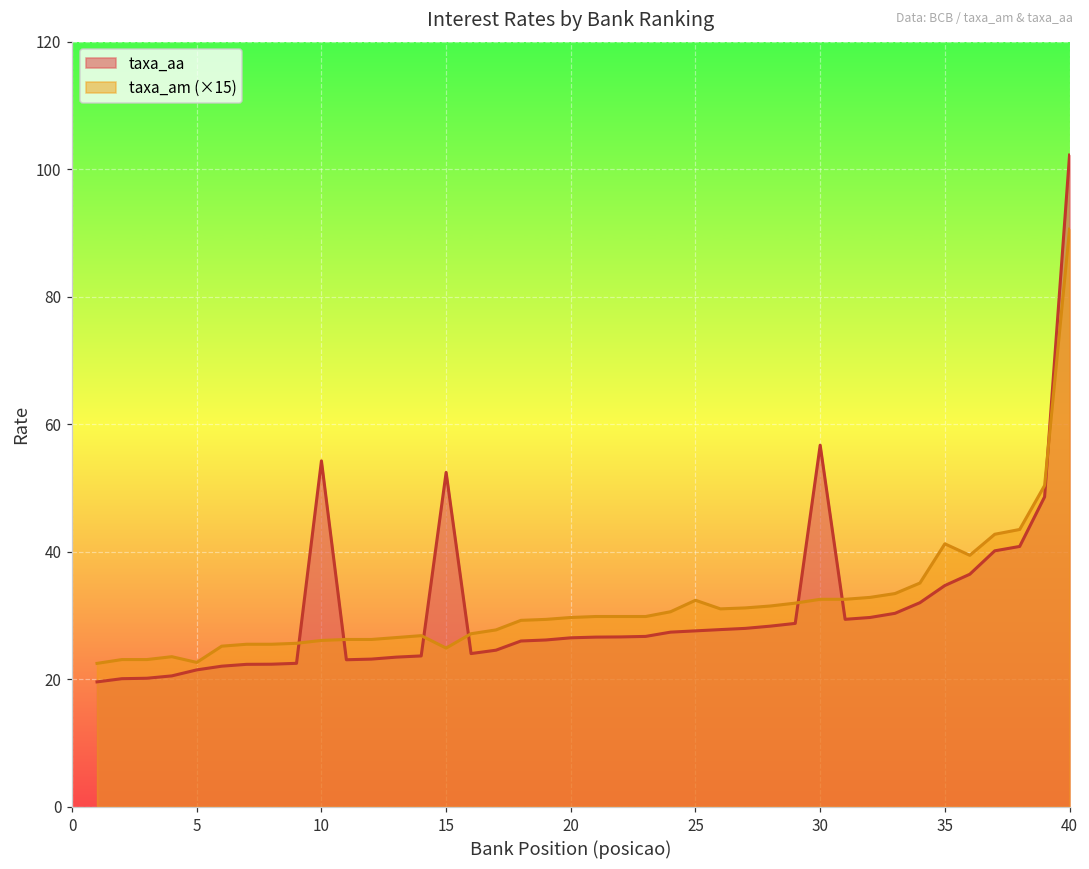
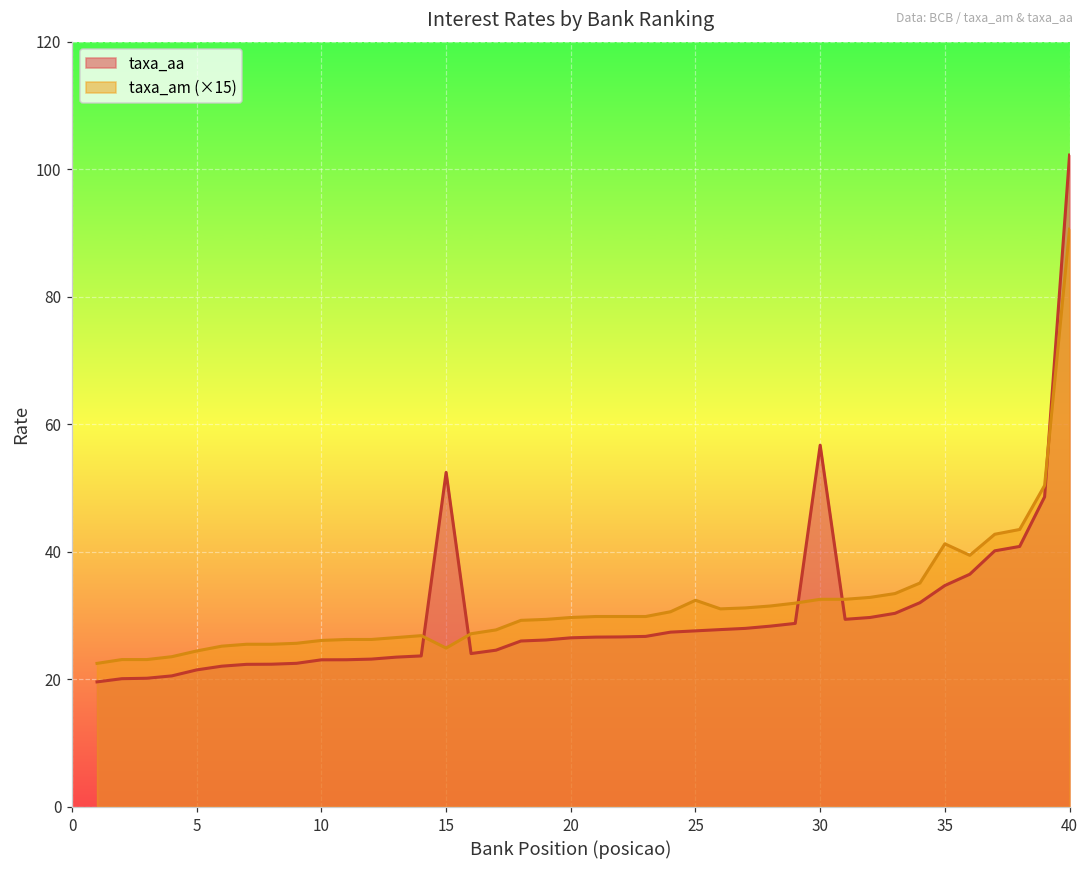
taxa_am (×15), 5: 23 -> 24
taxa_aa, 10: 54 -> 23
